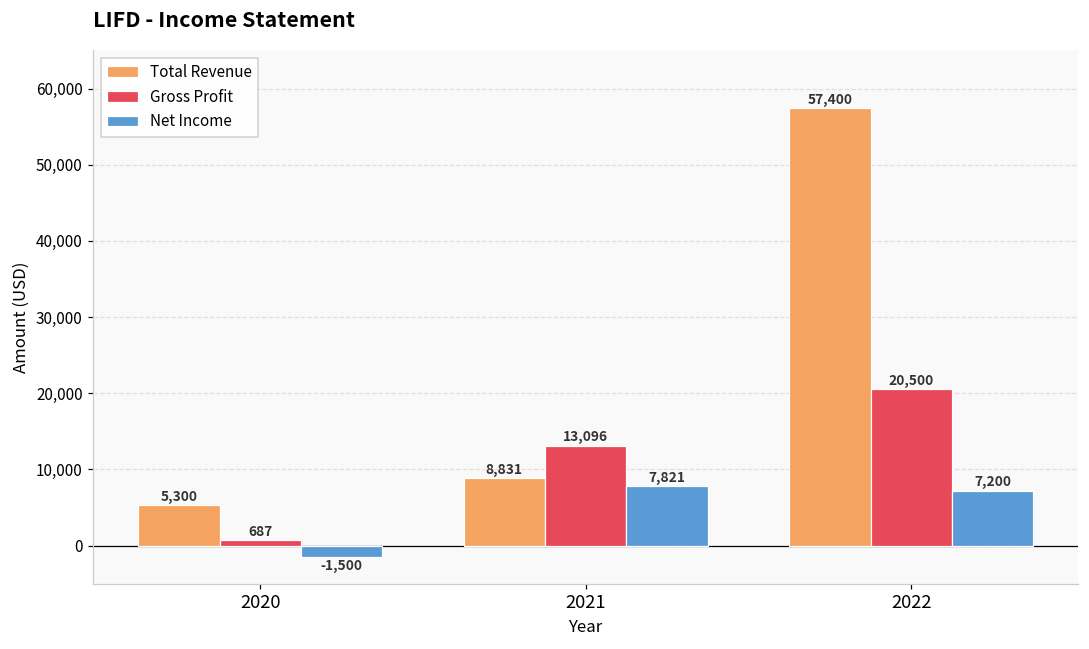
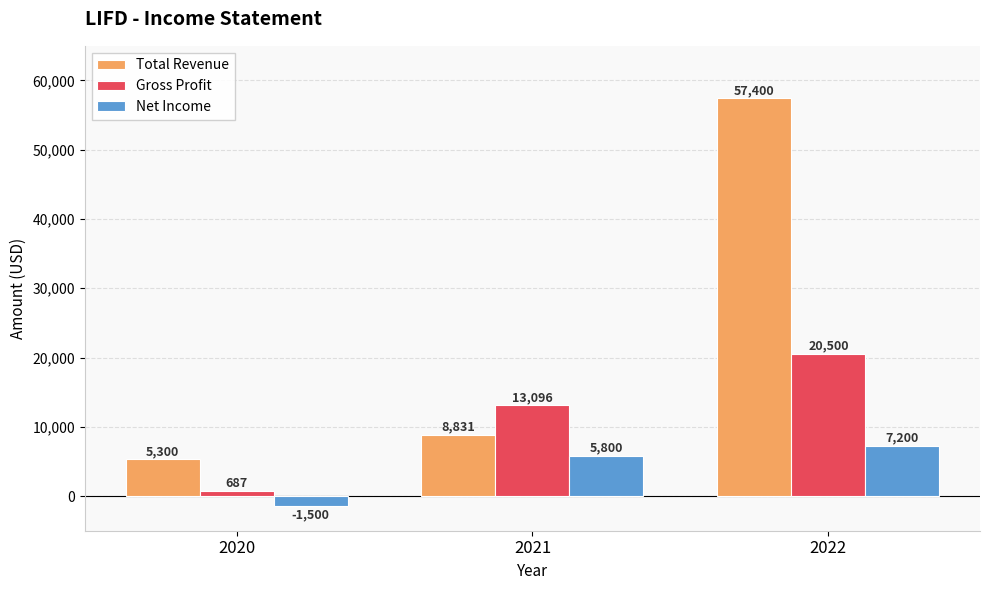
Net Income, 2021: 7,821 -> 5,800
